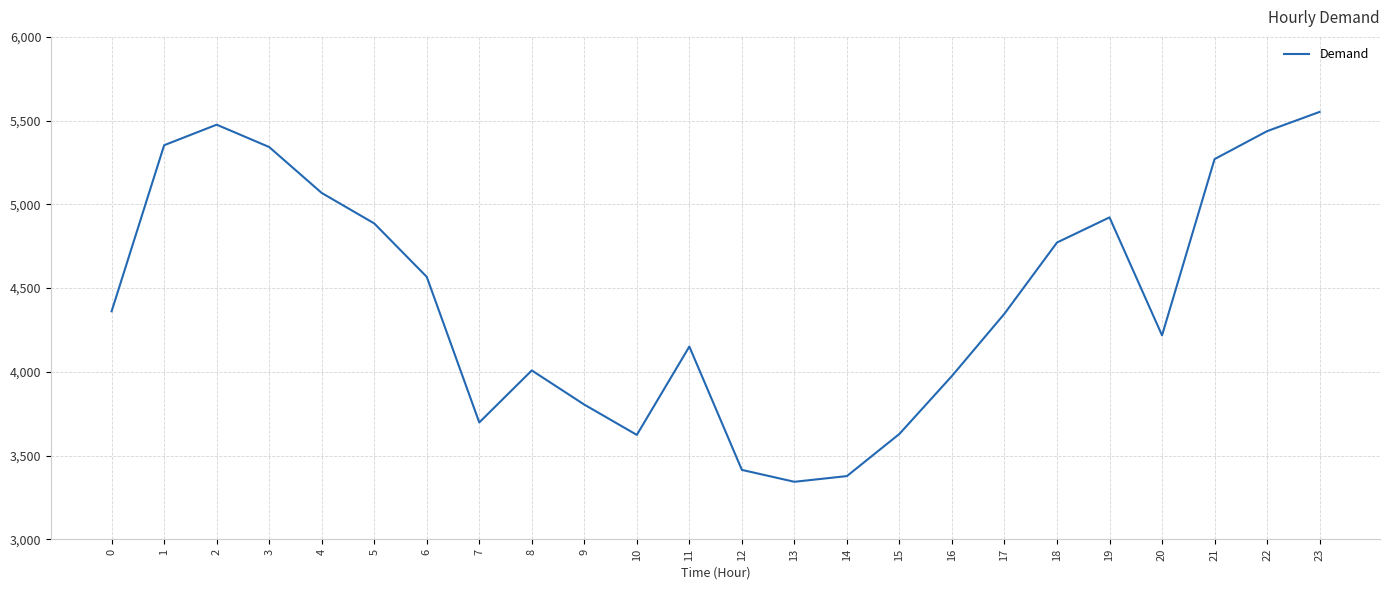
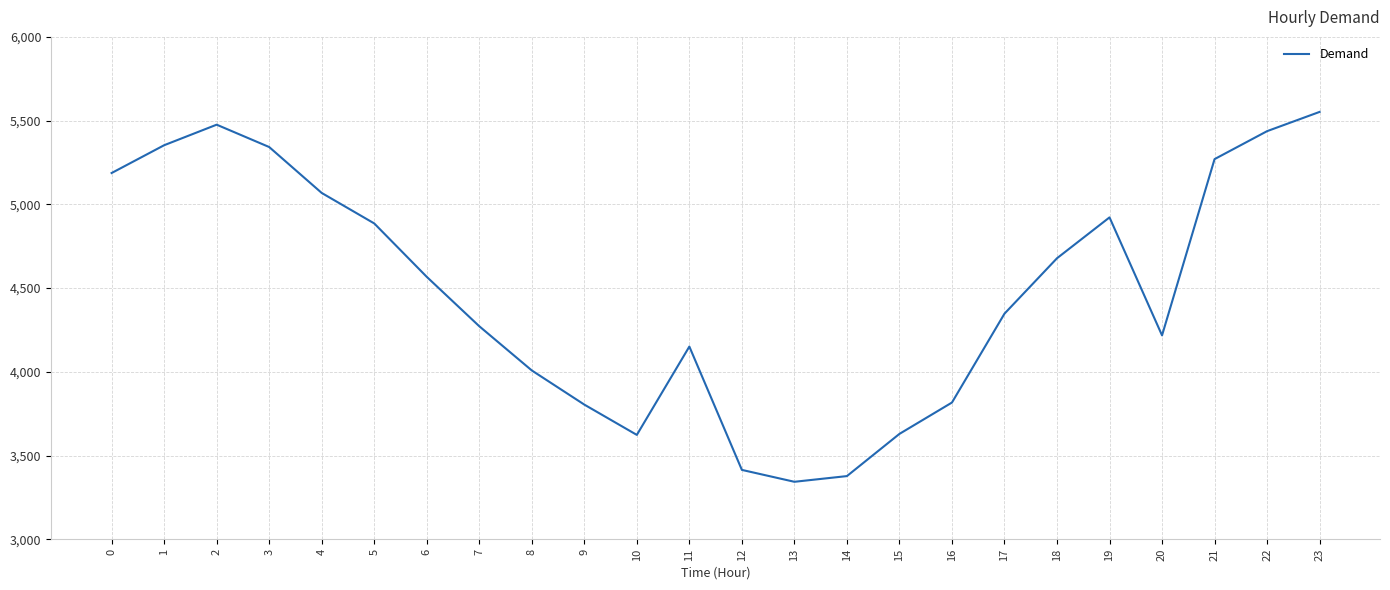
0: 4,360 -> 5,190
7: 3,700 -> 4,270
16: 3,980 -> 3,820
18: 4,770 -> 4,680
